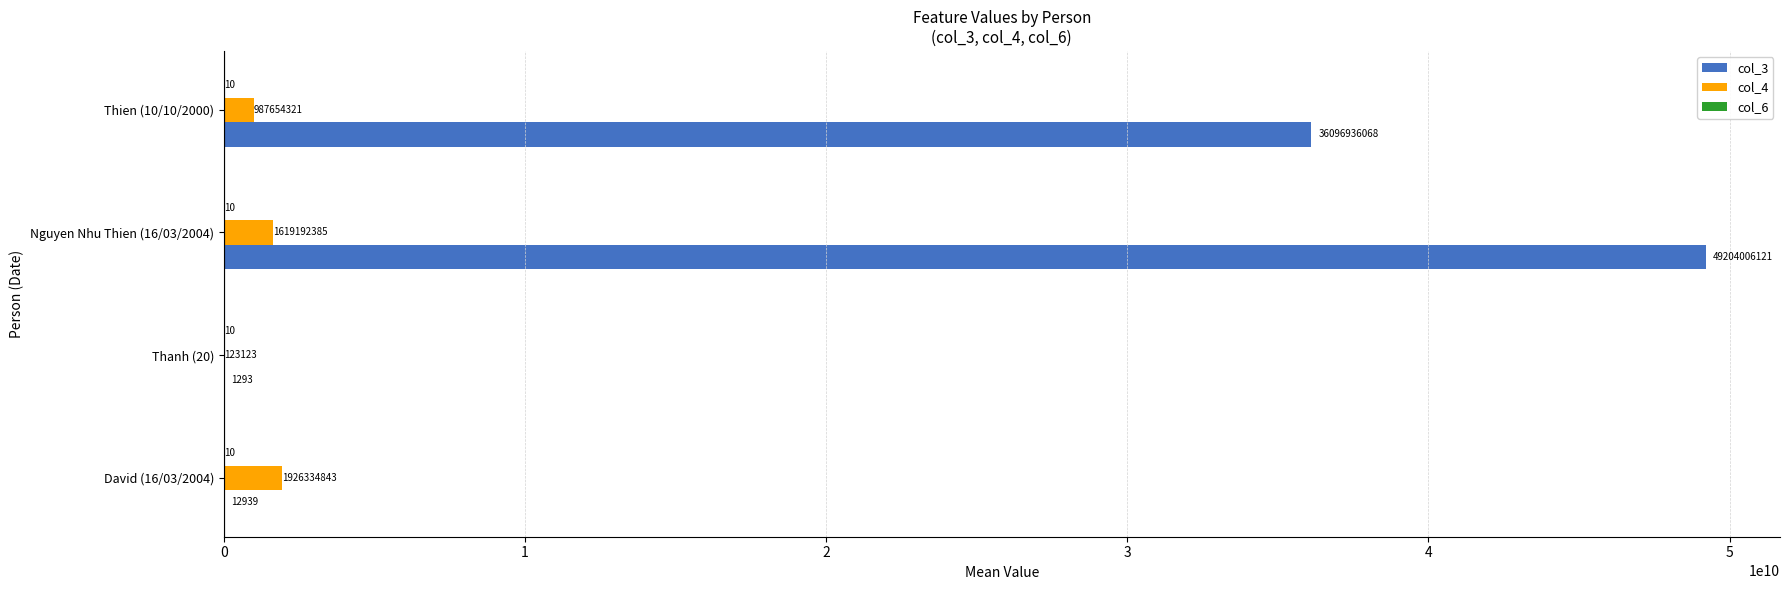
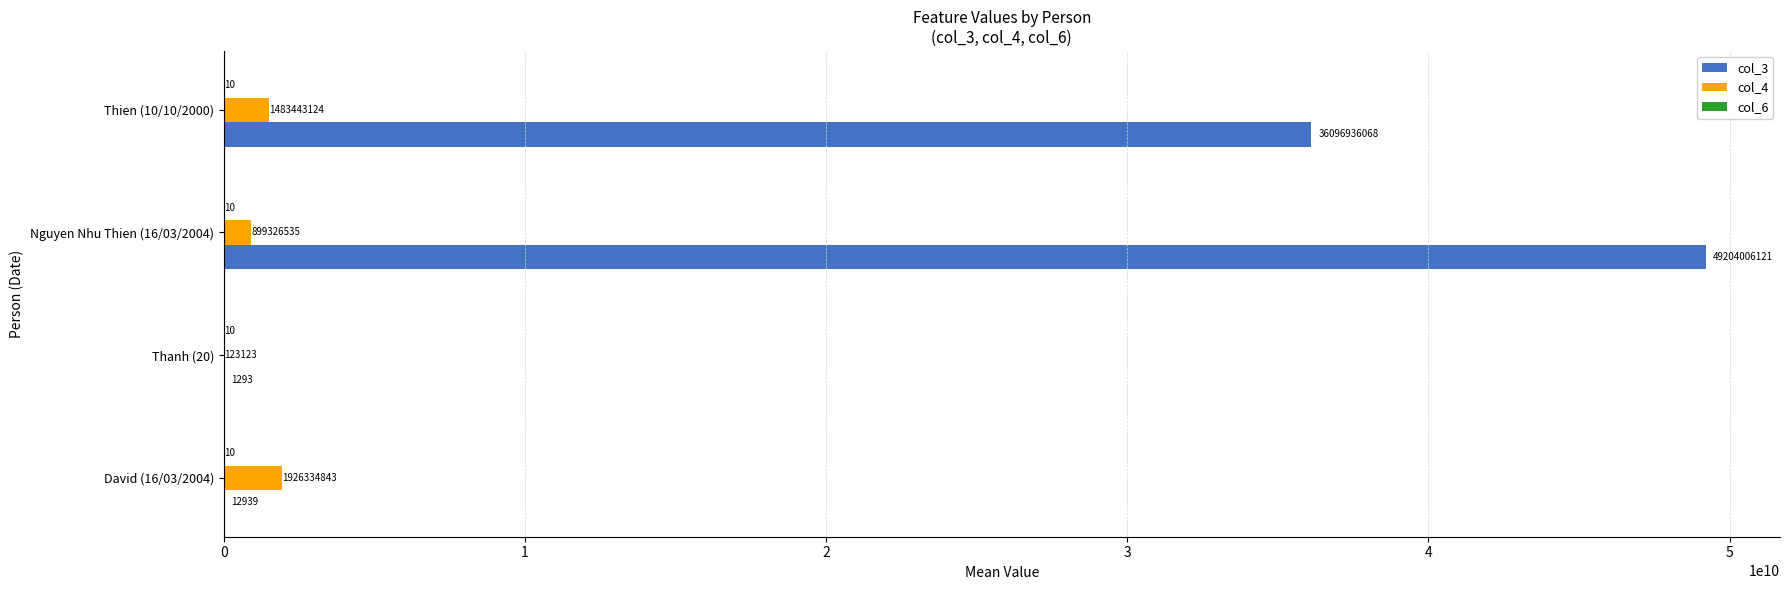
col_4, Thien (10/10/2000): 987654321 -> 1483443124
col_4, Nguyen Nhu Thien (16/03/2004): 1619192385 -> 899326535
